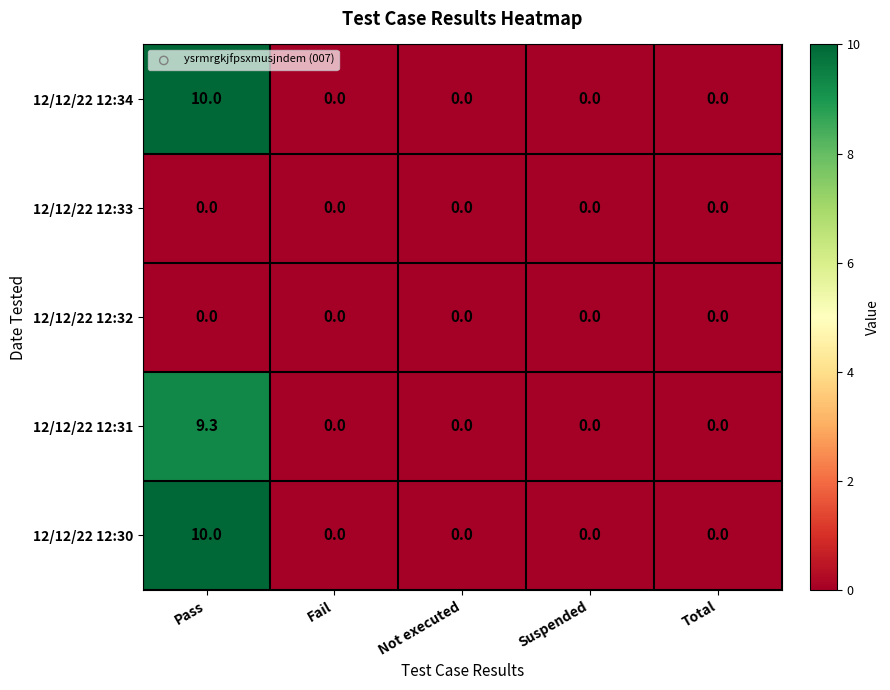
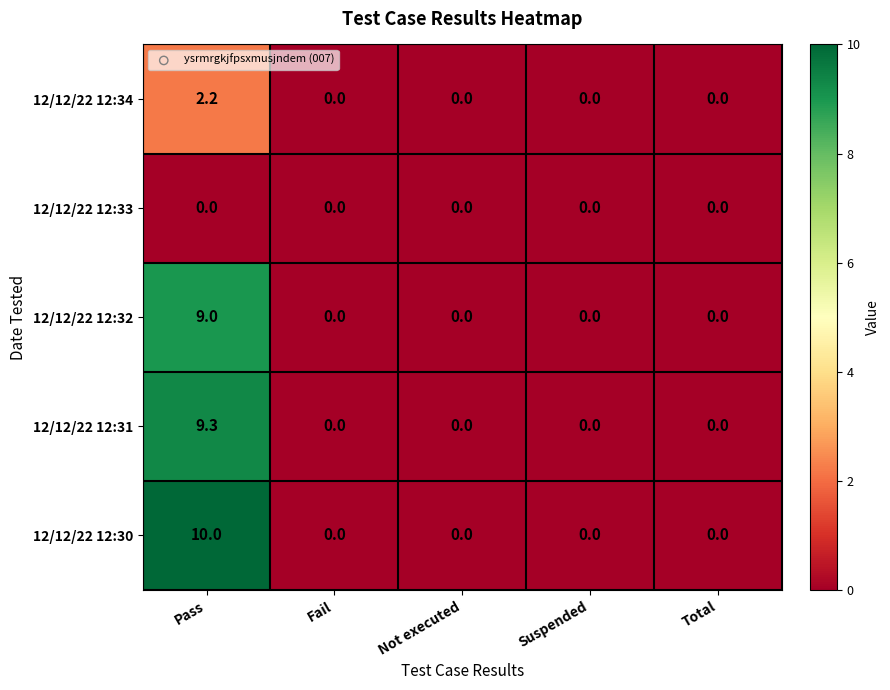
12/12/22 12:34, Pass: 10.0 -> 2.2
12/12/22 12:32, Pass: 0.0 -> 9.0
